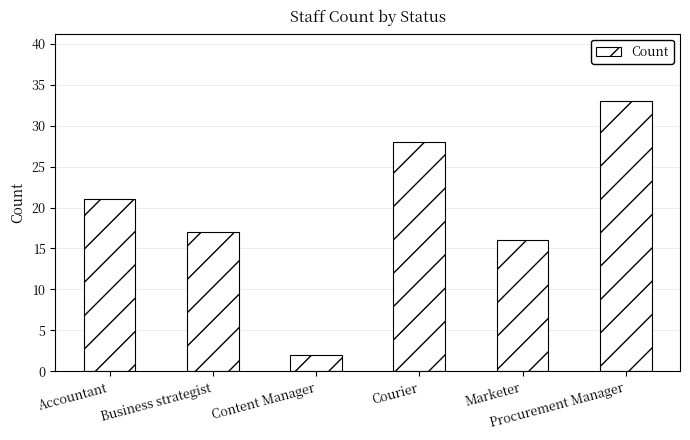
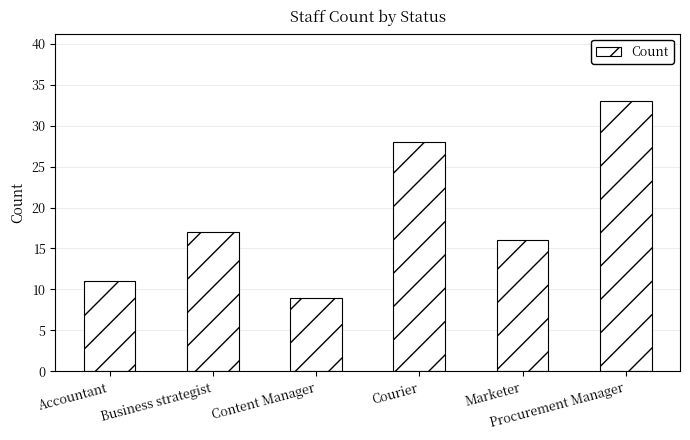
Accountant: 21 -> 11
Content Manager: 2 -> 9
